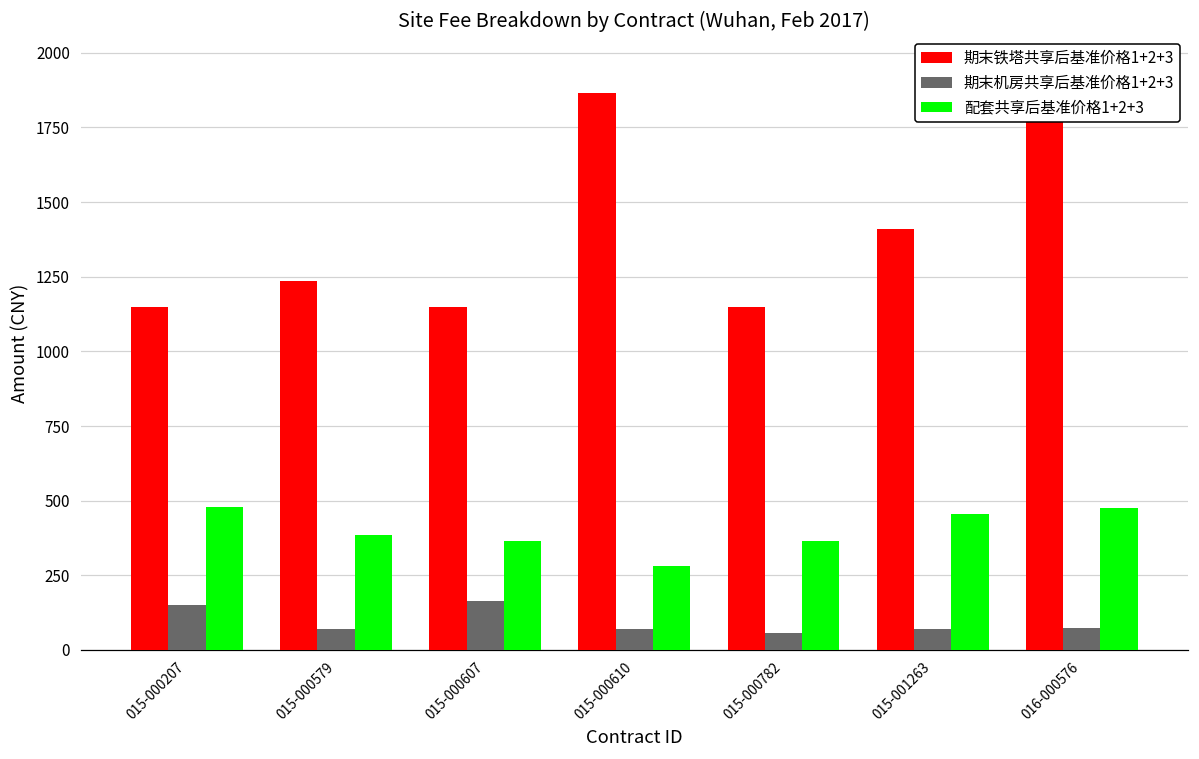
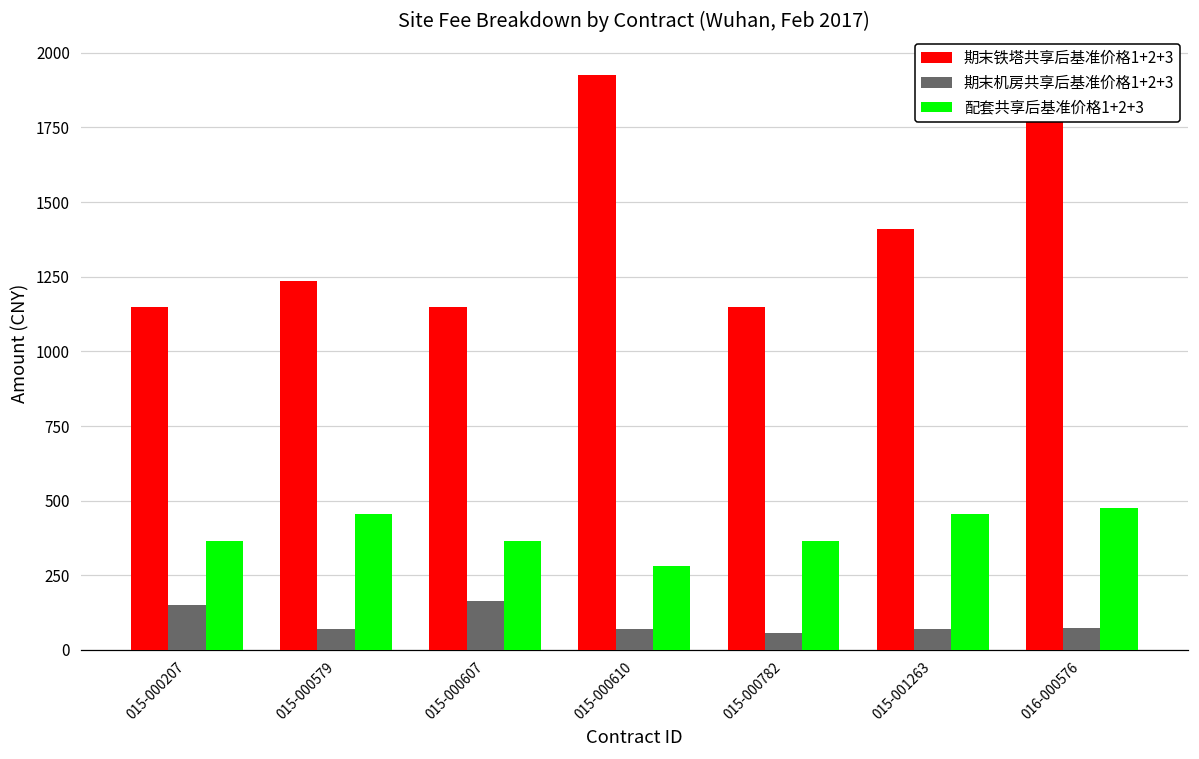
配套共享后基准价格1+2+3, 015-000207: 480 -> 370
配套共享后基准价格1+2+3, 015-000579: 390 -> 450
期末铁塔共享后基准价格1+2+3, 015-000610: 1870 -> 1930
